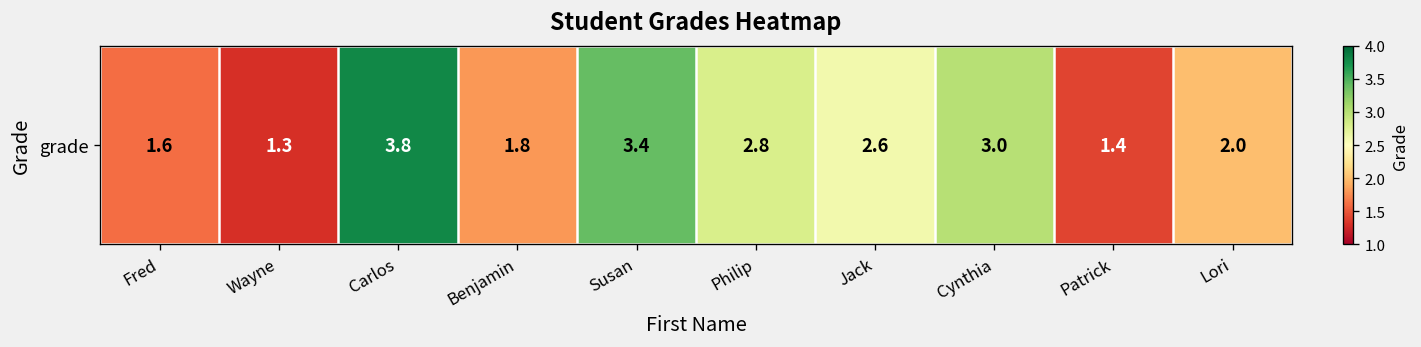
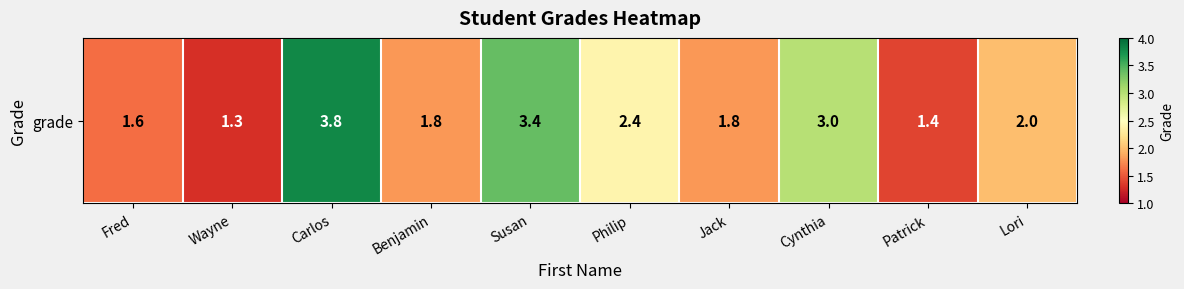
grade, Philip: 2.8 -> 2.4
grade, Jack: 2.6 -> 1.8
